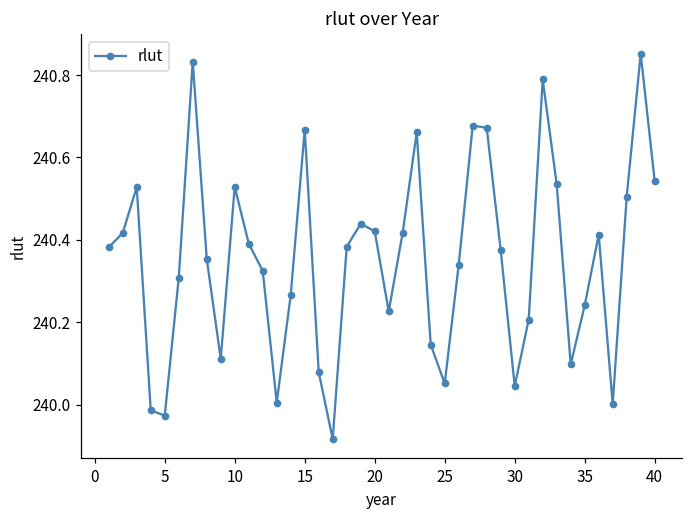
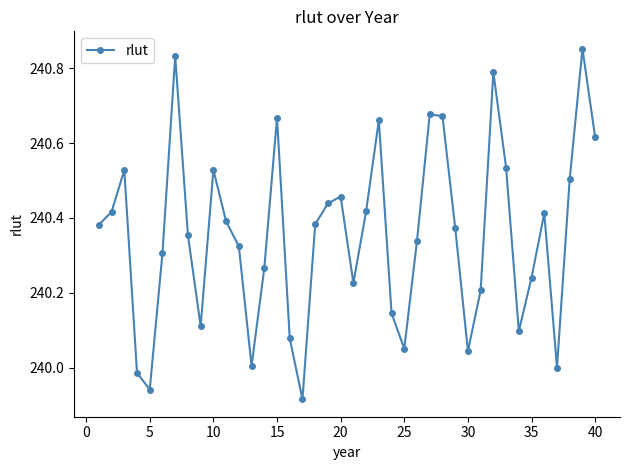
5: 239.97 -> 239.94
20: 240.42 -> 240.46
40: 240.54 -> 240.62
